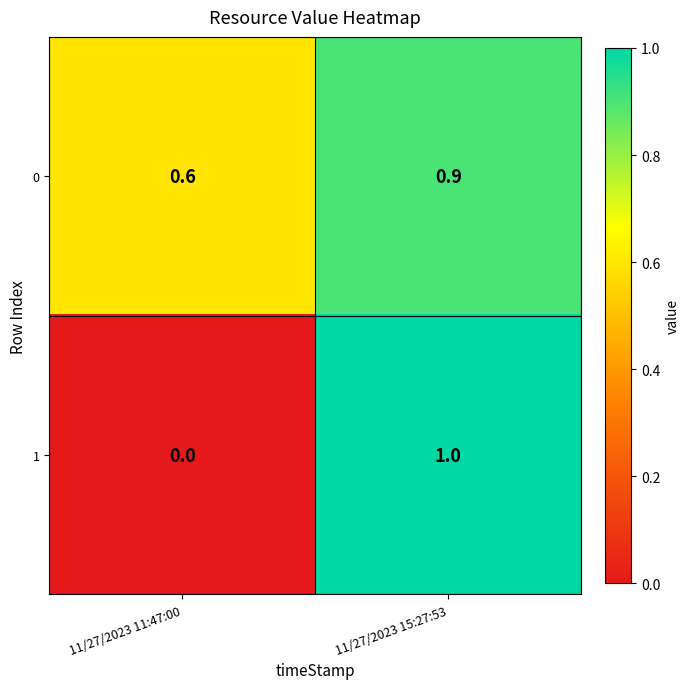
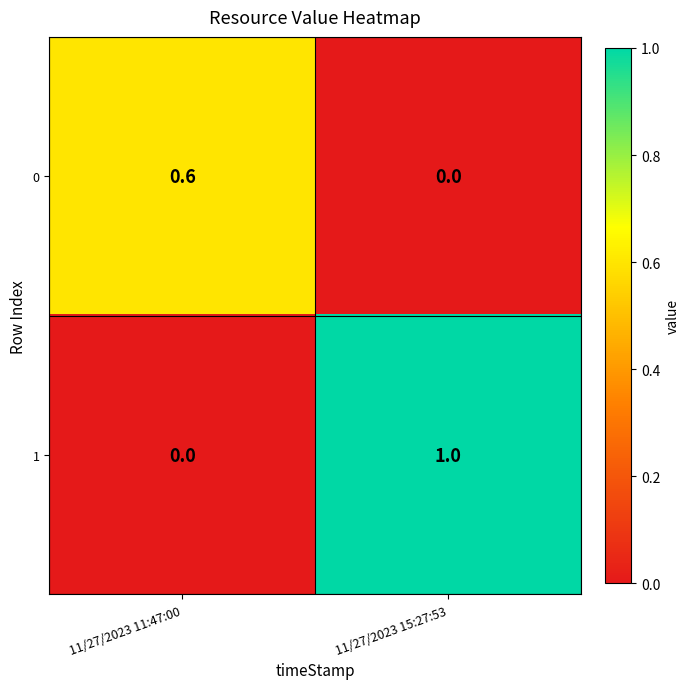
0, 11/27/2023 15:27:53: 0.9 -> 0.0
